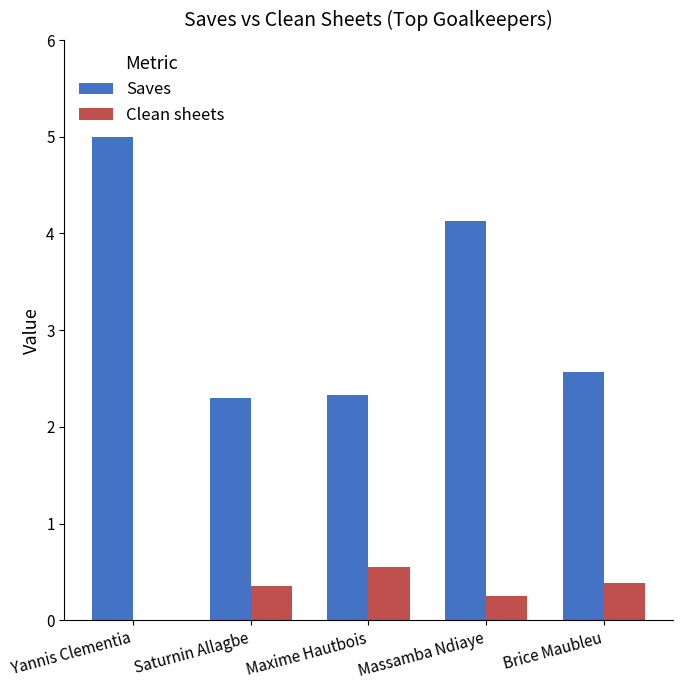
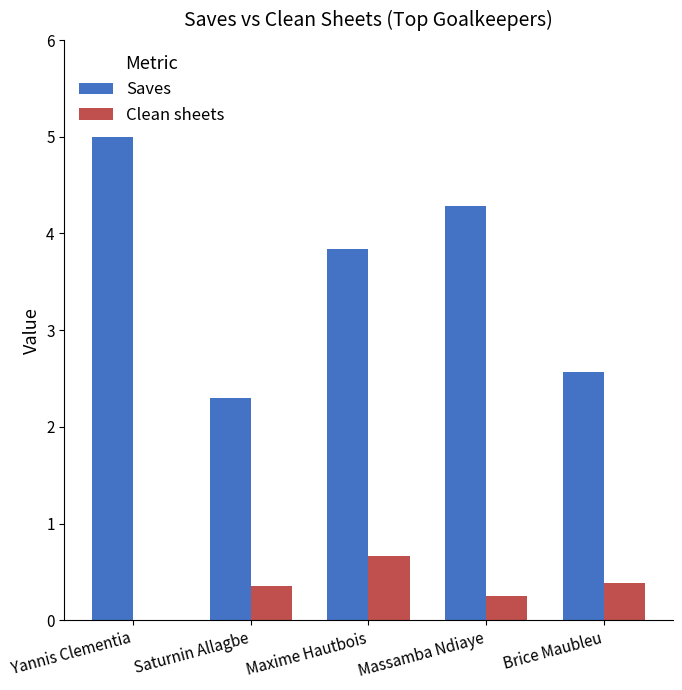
Saves, Maxime Hautbois: 2.3 -> 3.8
Clean sheets, Maxime Hautbois: 0.6 -> 0.7
Saves, Massamba Ndiaye: 4.1 -> 4.3
